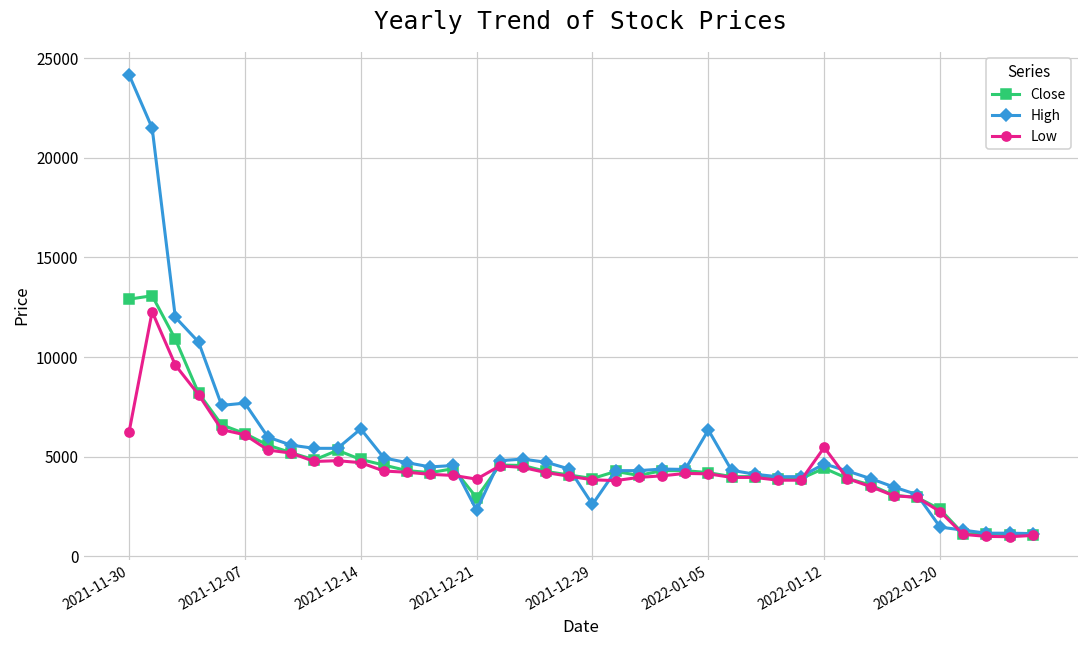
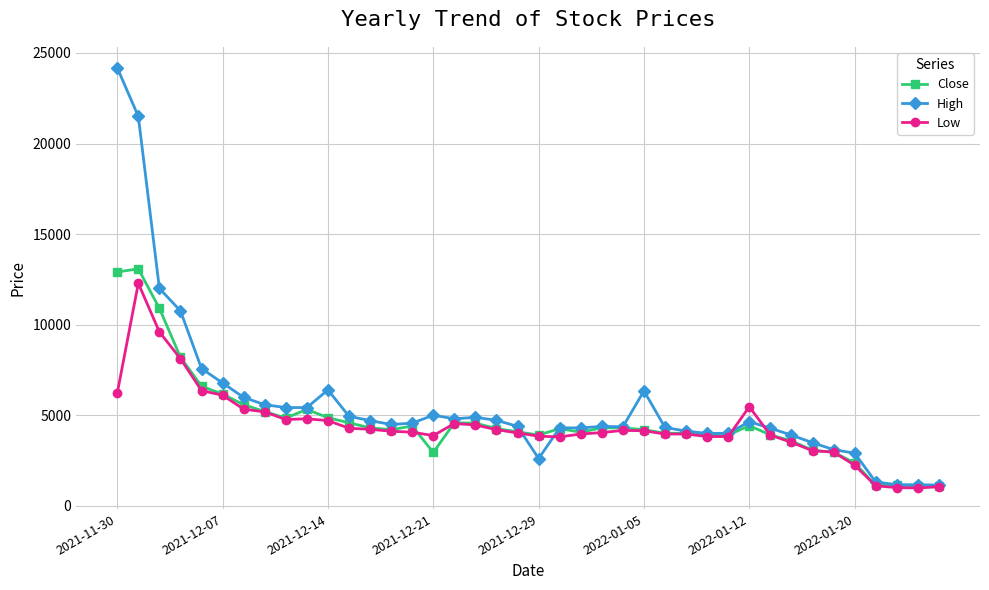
High, 2021-12-07: 7700 -> 6800
High, 2021-12-21: 2300 -> 5000
High, 2022-01-20: 1500 -> 2900
